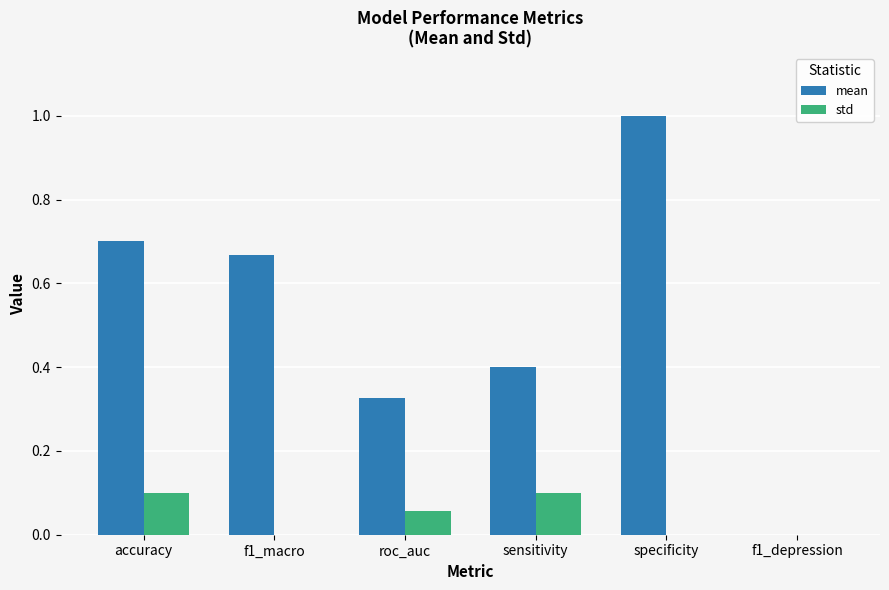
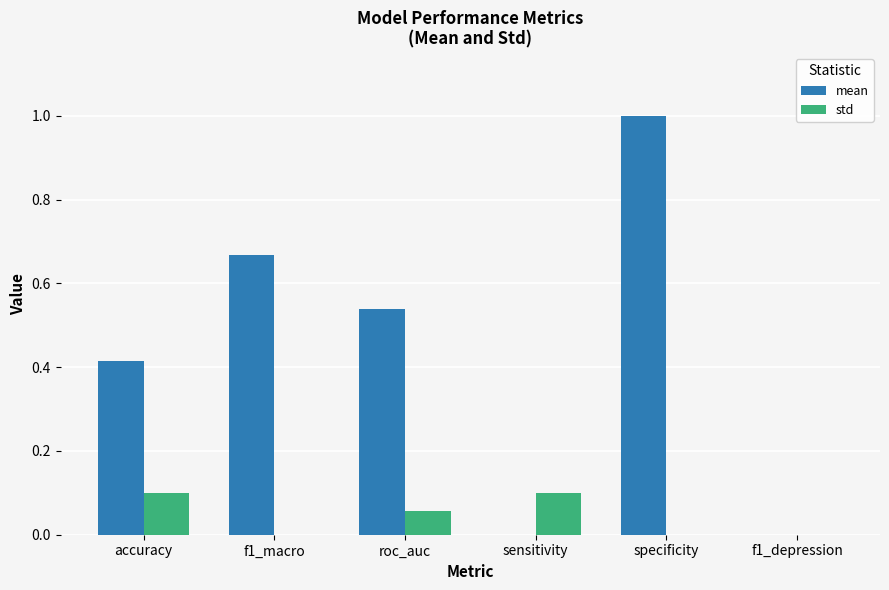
mean, accuracy: 0.70 -> 0.41
mean, roc_auc: 0.33 -> 0.54
mean, sensitivity: 0.4 -> 0.0
